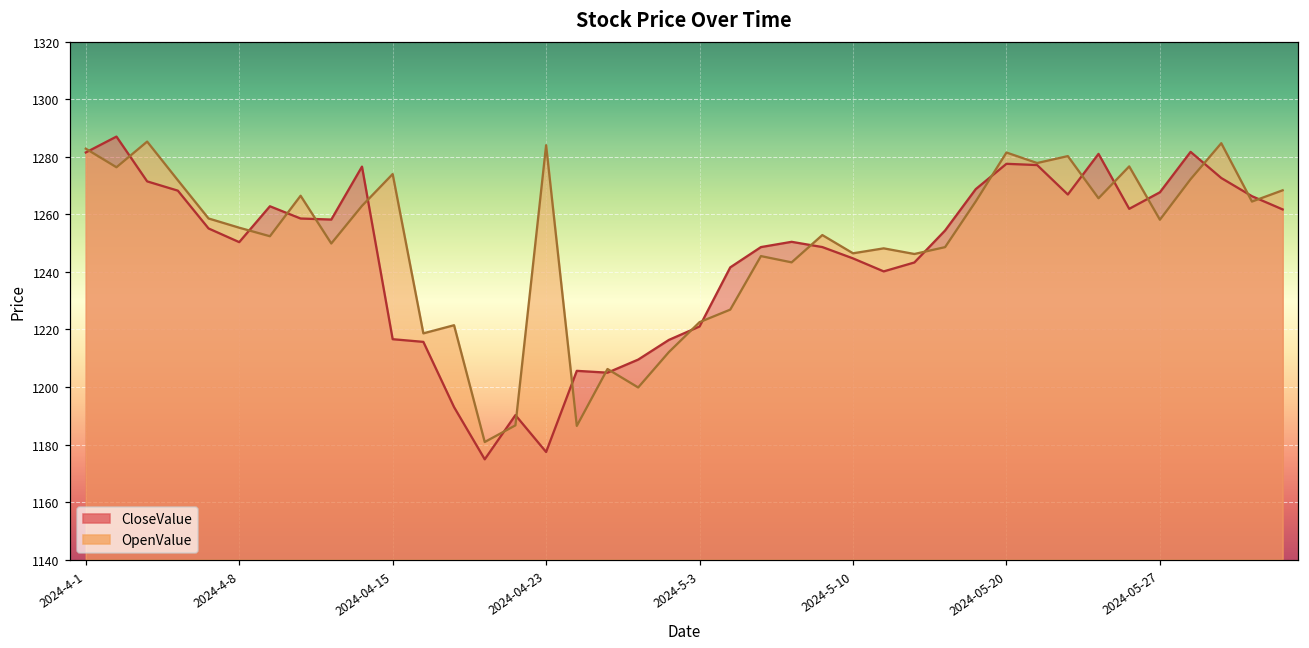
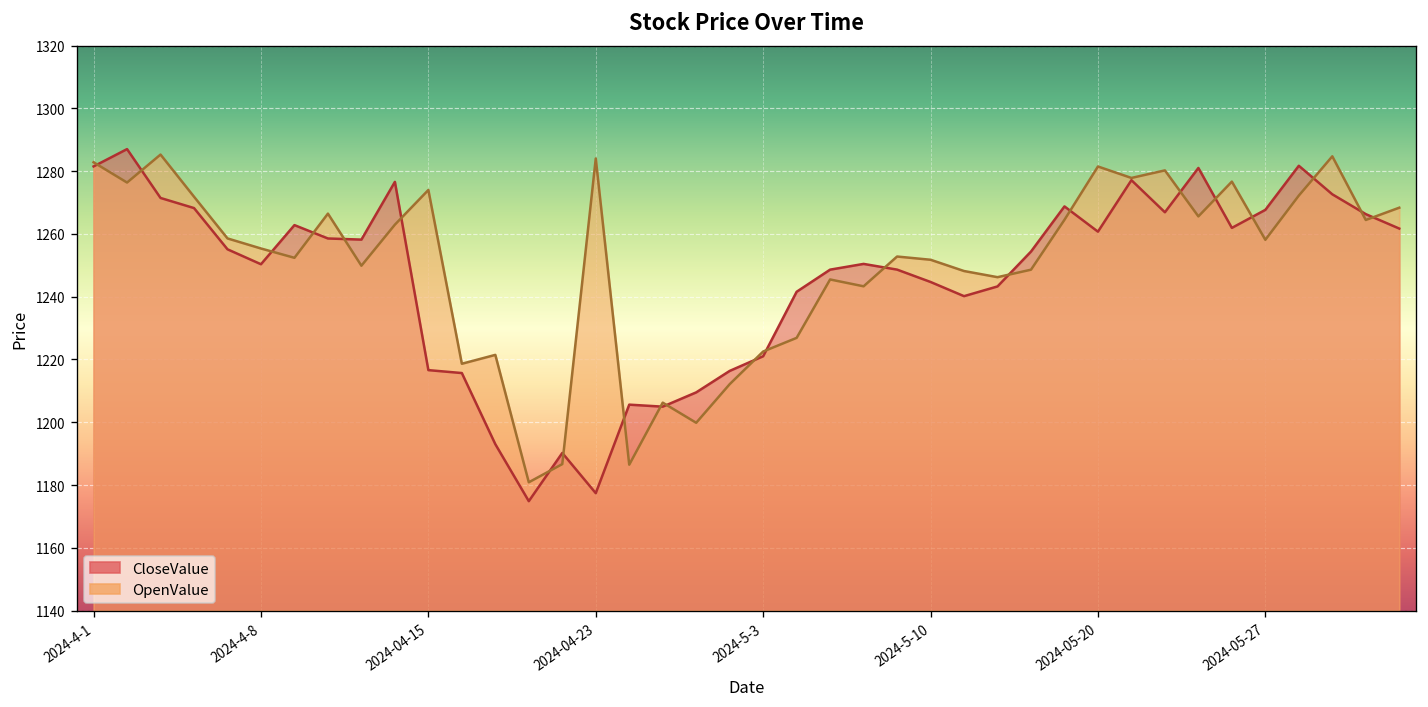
OpenValue, 2024-5-10: 1246 -> 1252
CloseValue, 2024-05-20: 1278 -> 1261
